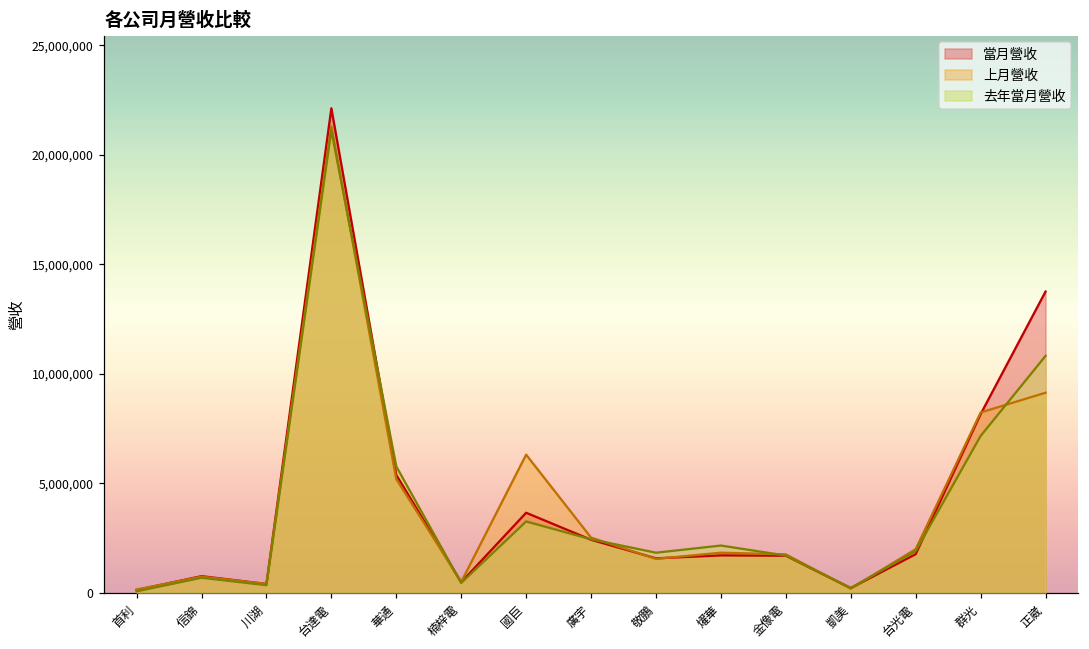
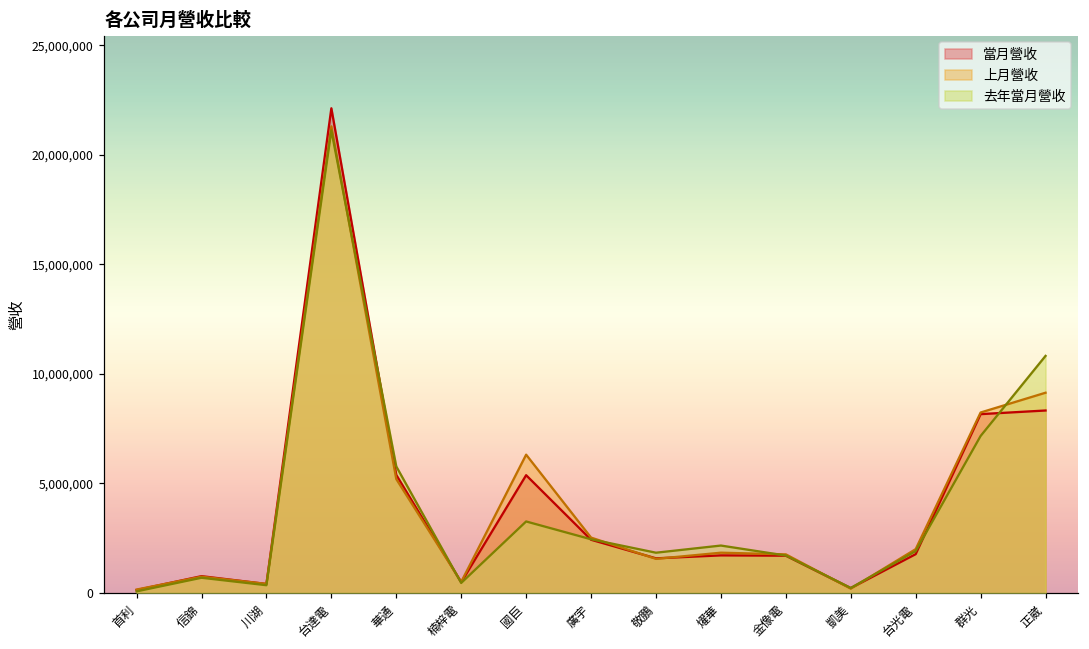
當月營收, 國巨: 3,700,000 -> 5,400,000
當月營收, 正崴: 13,800,000 -> 8,300,000
